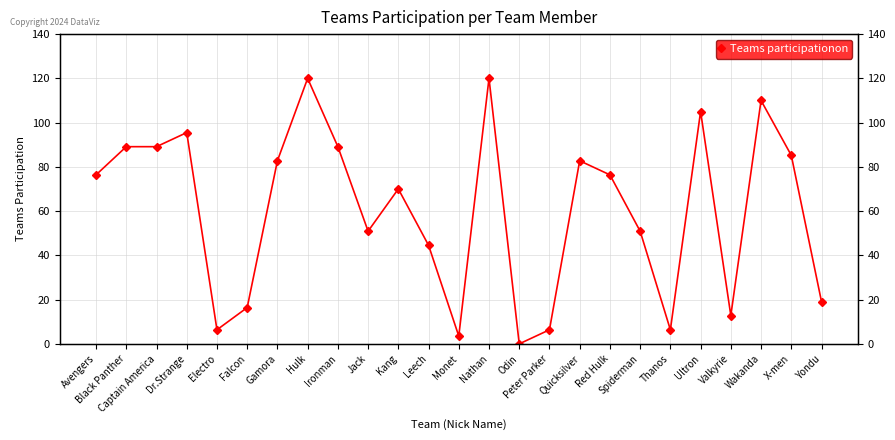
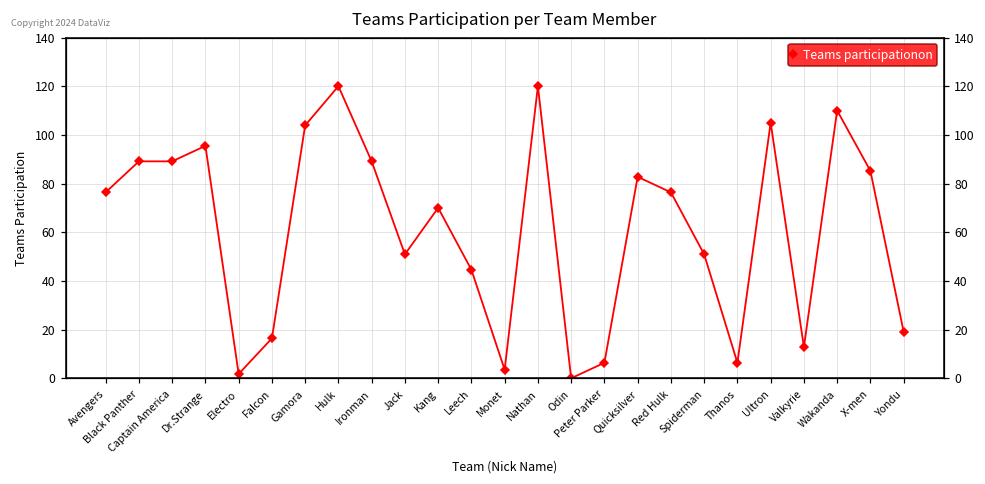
Electro: 6 -> 2
Gamora: 83 -> 104
